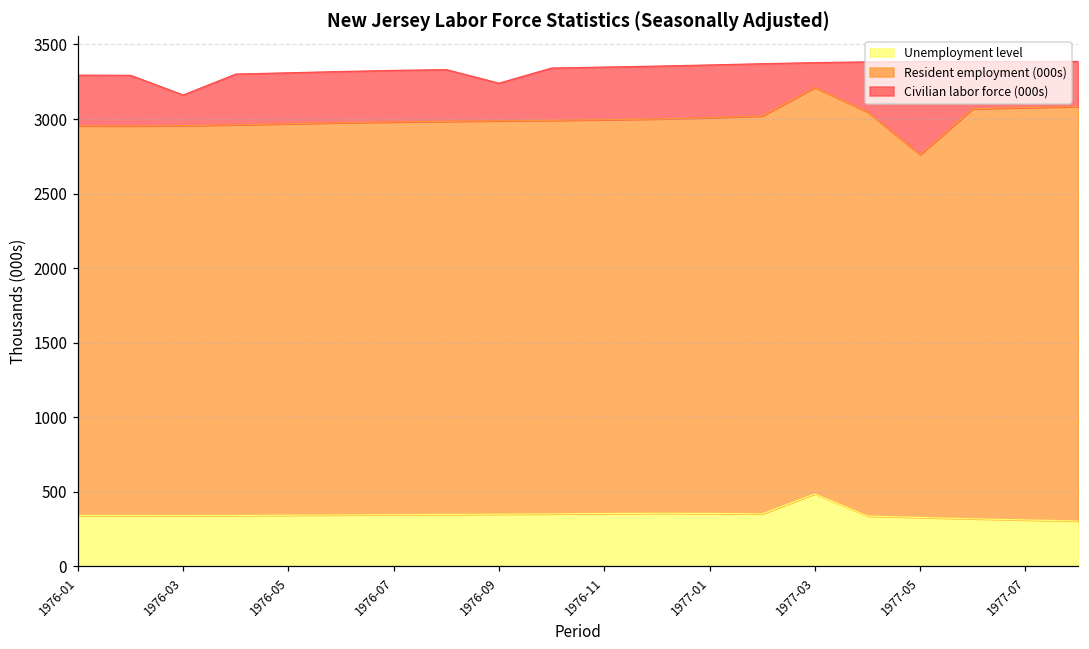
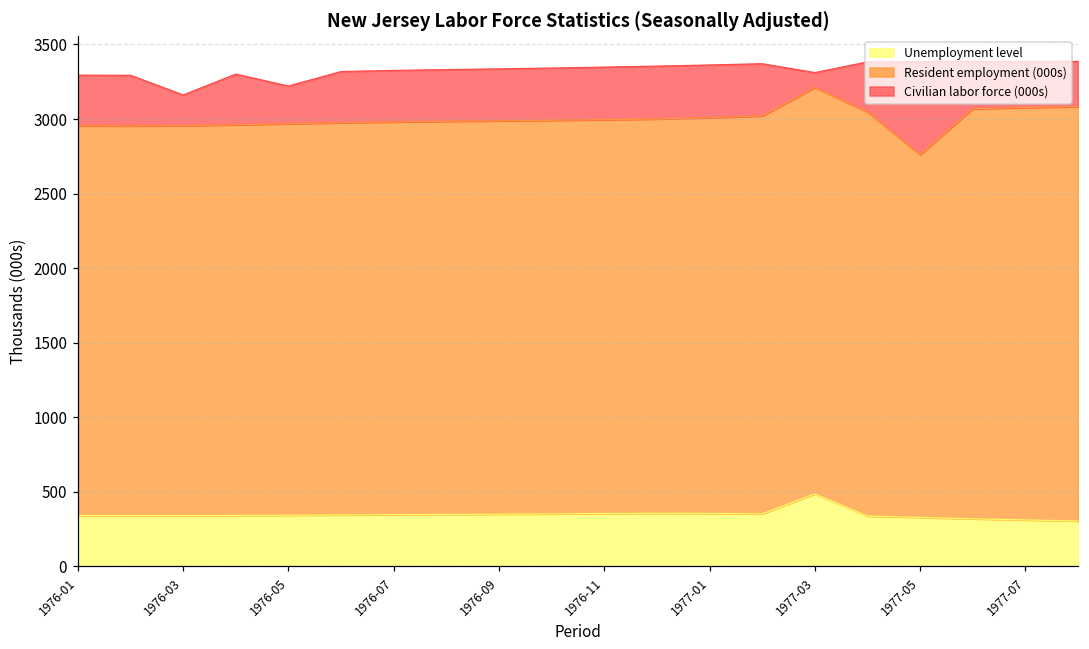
Civilian labor force (000s), 1976-05: 3310 -> 3220
Civilian labor force (000s), 1976-09: 3240 -> 3340
Civilian labor force (000s), 1977-03: 3380 -> 3310
